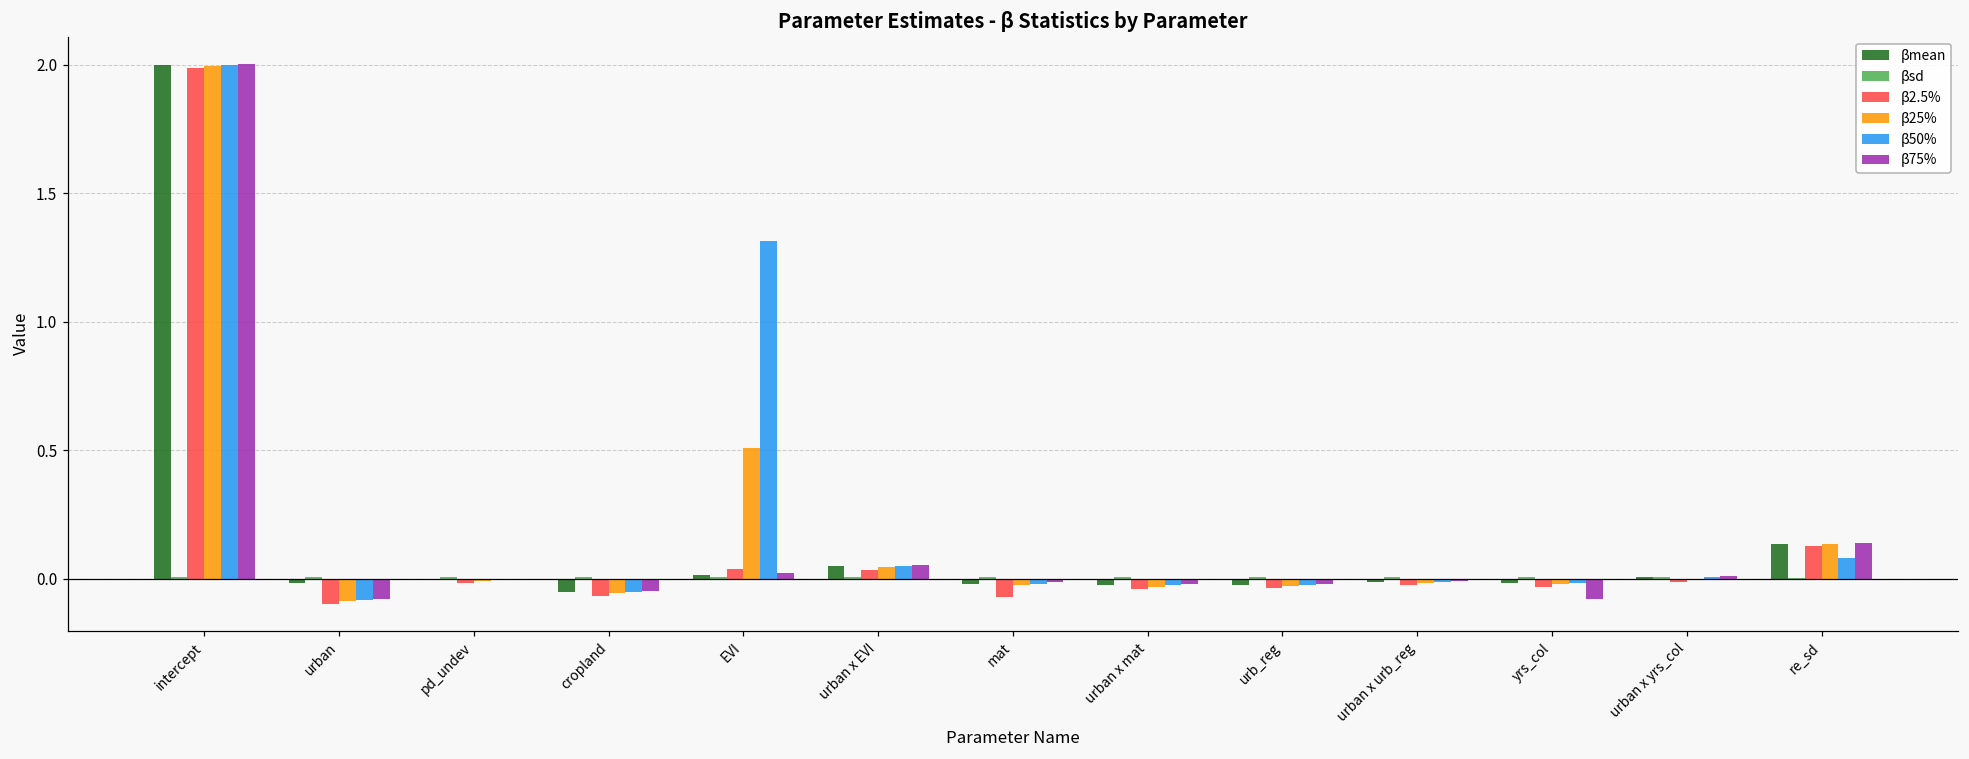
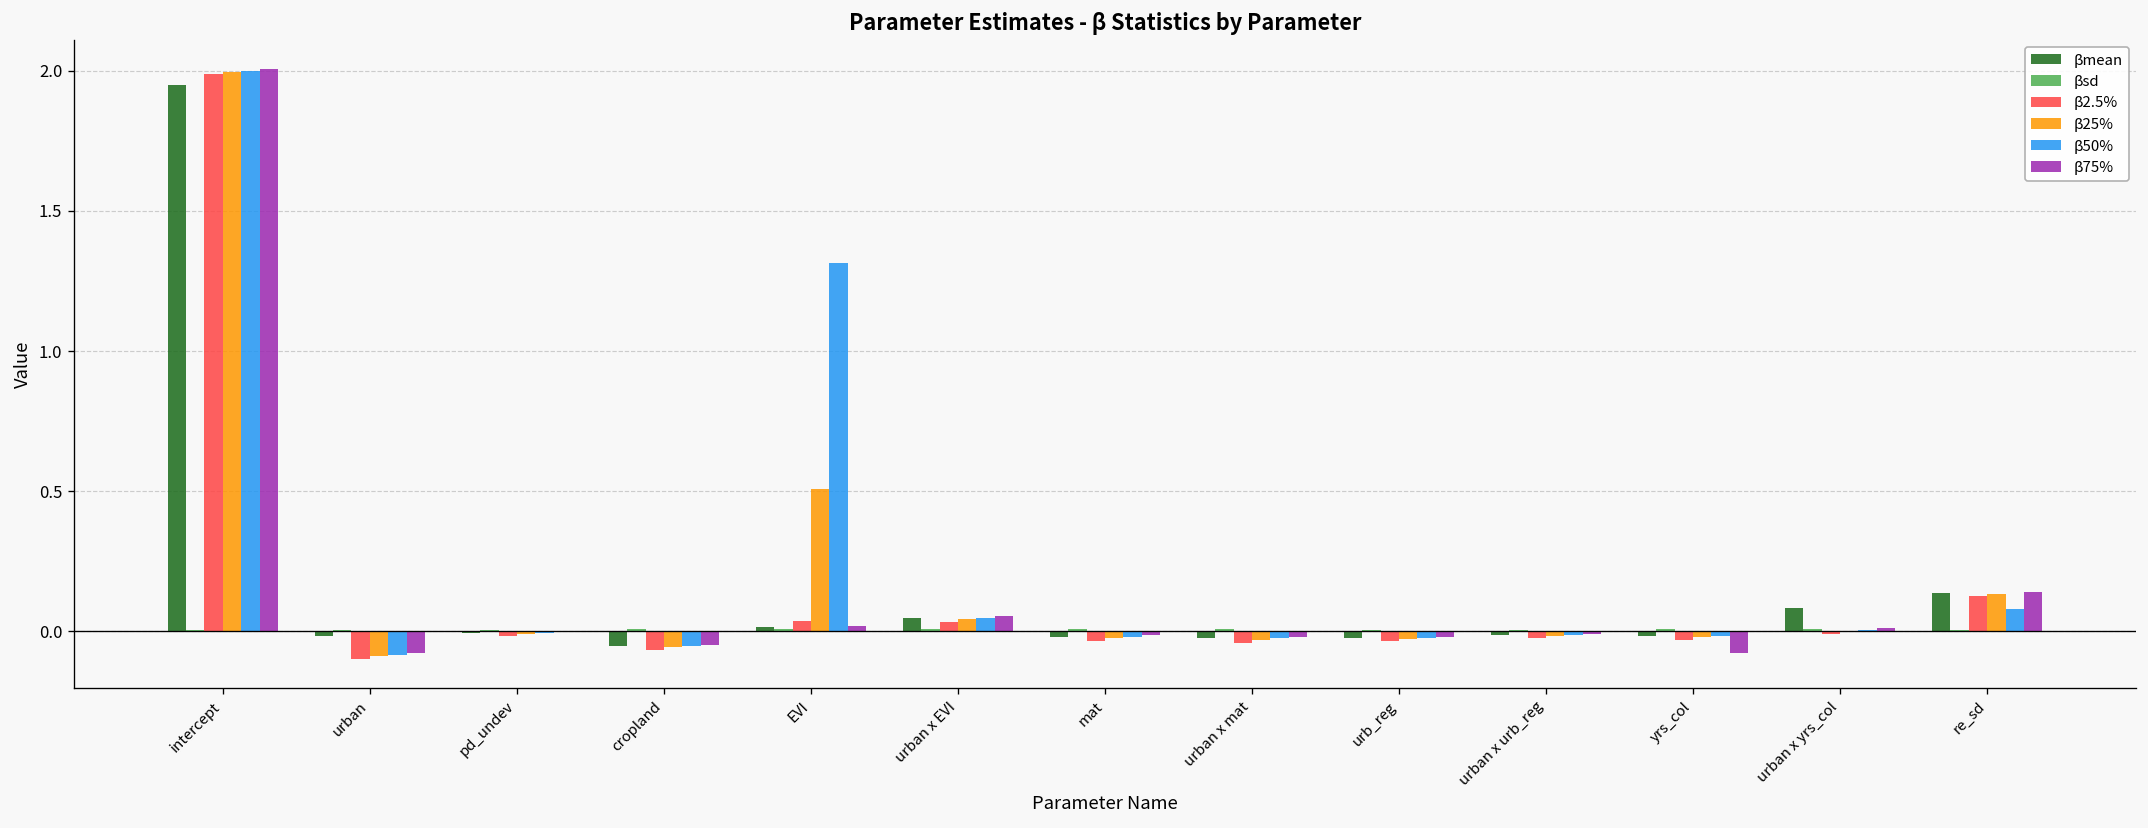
βmean, intercept: 2.00 -> 1.95
β2.5%, mat: -0.07 -> -0.03
βmean, urban x yrs_col: 0.01 -> 0.08
